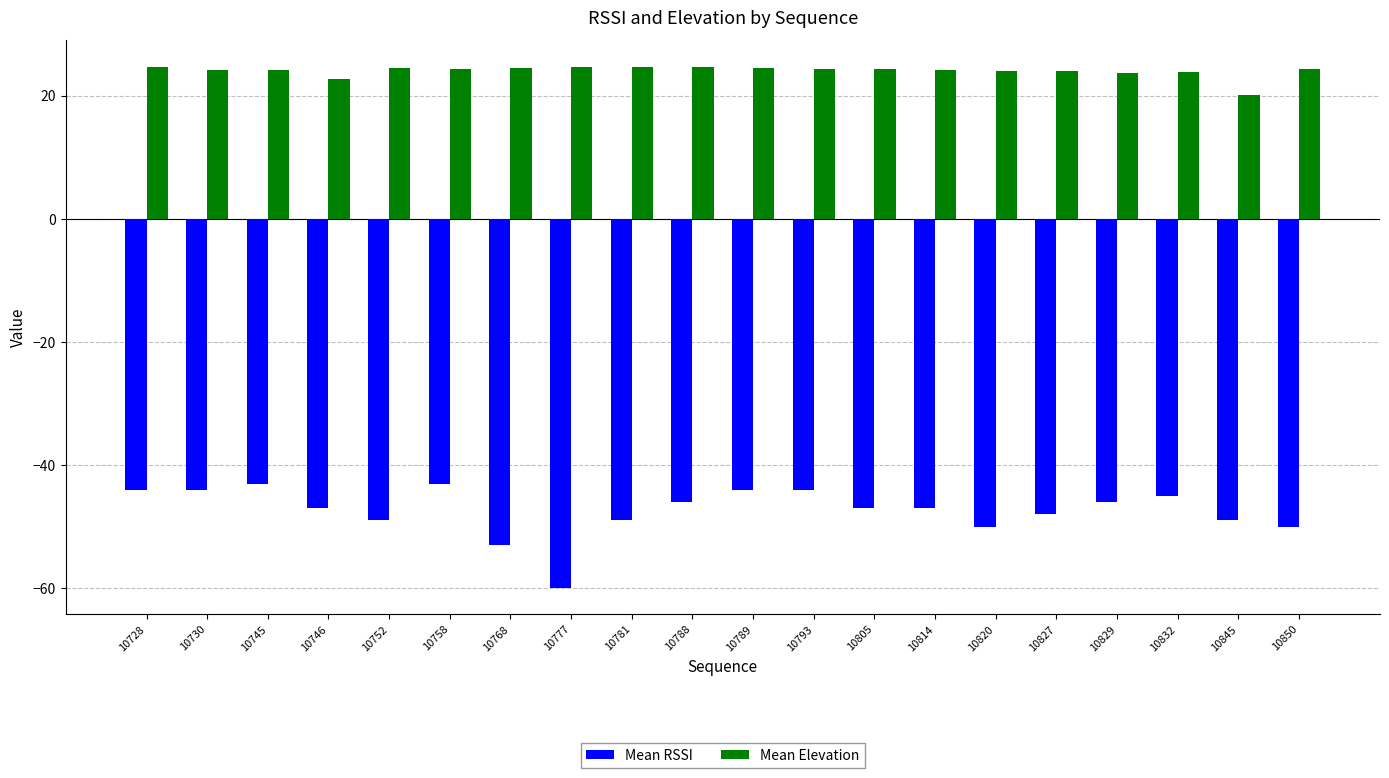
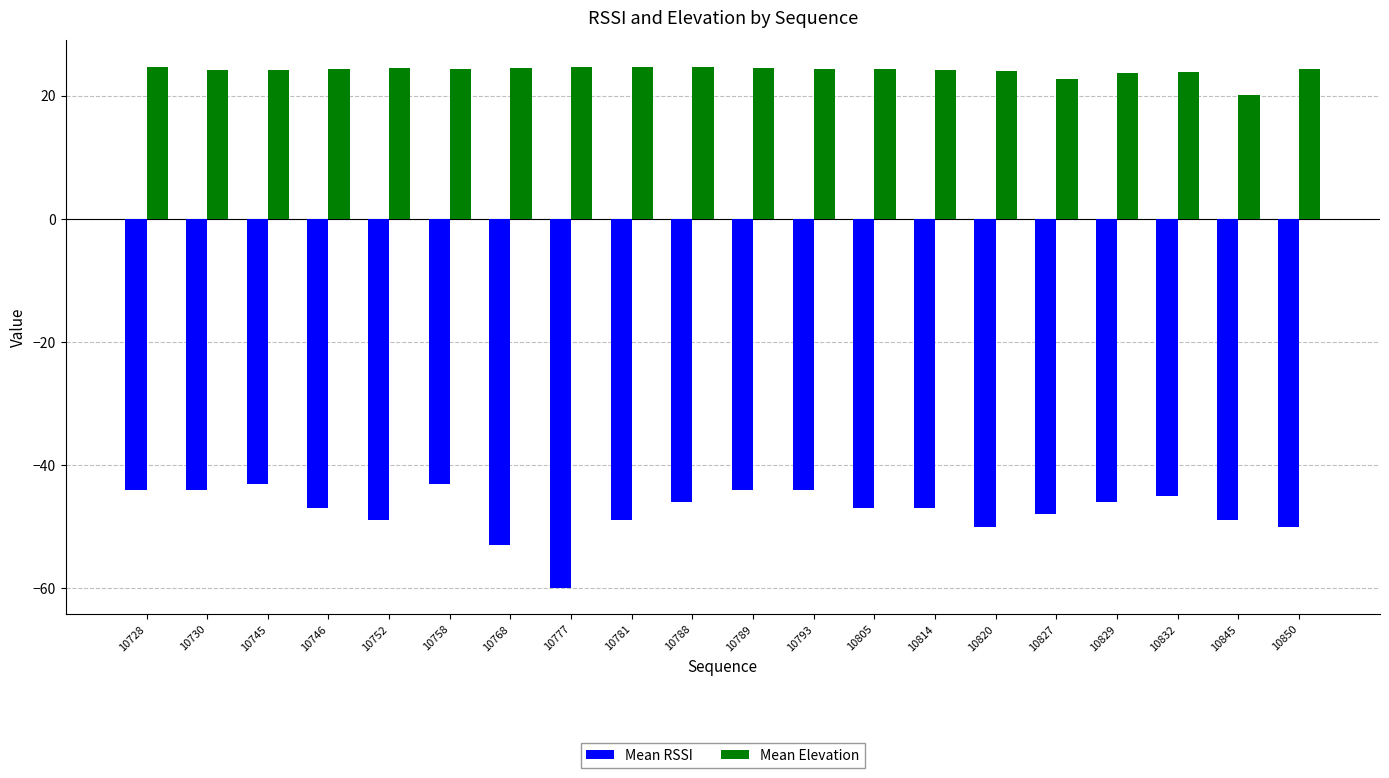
Mean Elevation, 10746: 23 -> 24
Mean Elevation, 10827: 24 -> 23
